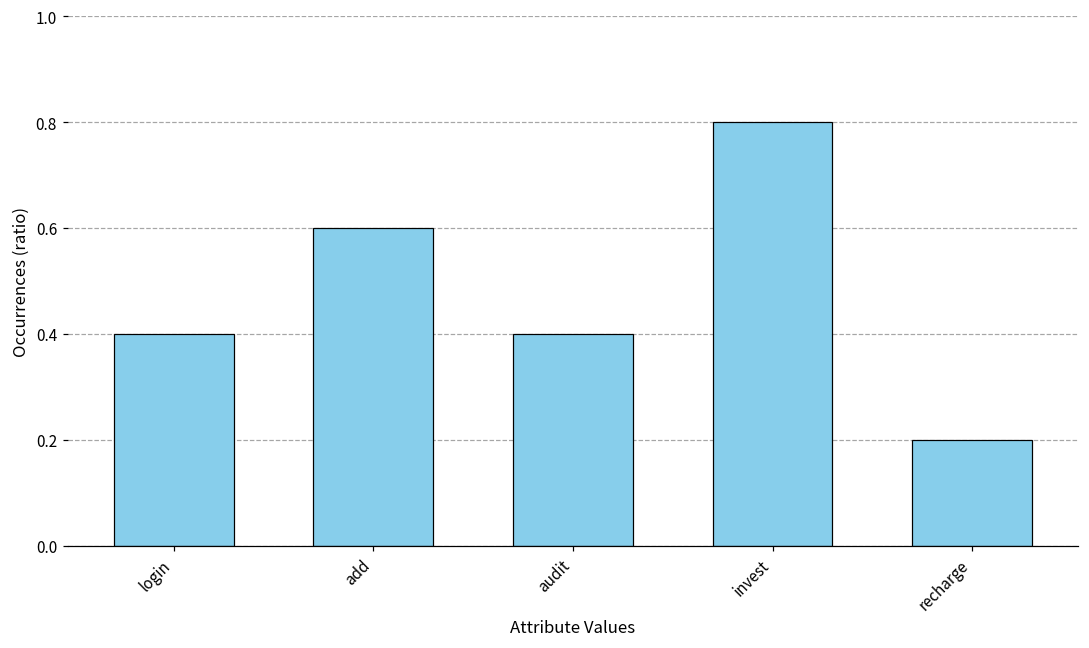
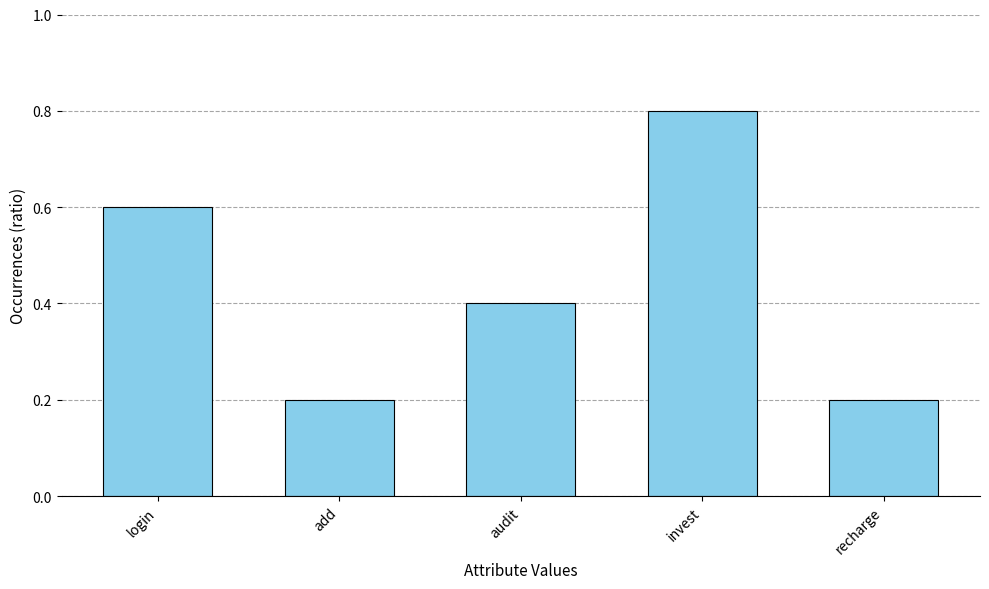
login: 0.40 -> 0.60
add: 0.60 -> 0.20
